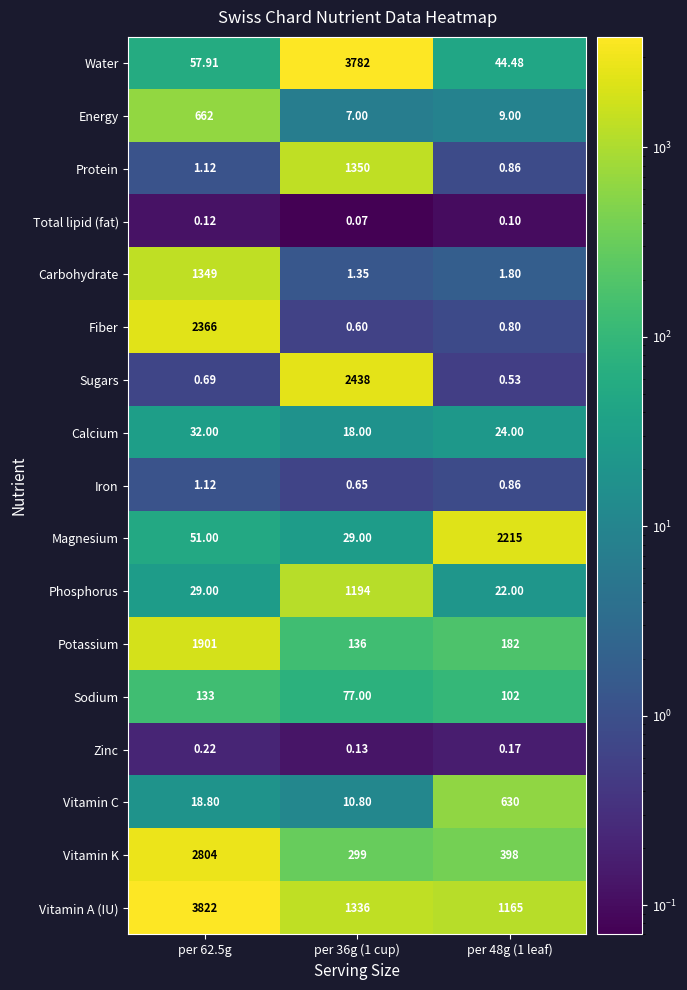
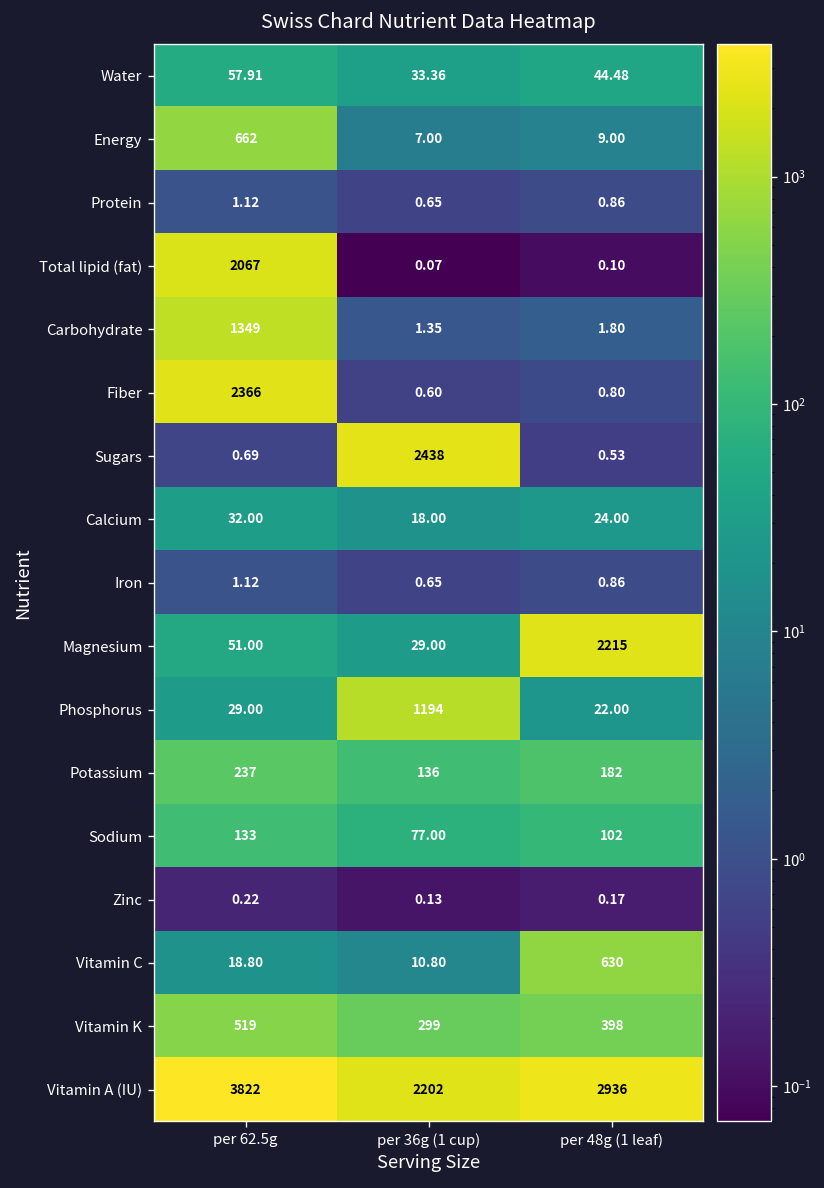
Water, per 36g (1 cup): 3782 -> 33.36
Protein, per 36g (1 cup): 1350 -> 0.65
Total lipid (fat), per 62.5g: 0.12 -> 2067
Potassium, per 62.5g: 1901 -> 237
Vitamin K, per 62.5g: 2804 -> 519
Vitamin A (IU), per 36g (1 cup): 1336 -> 2202
Vitamin A (IU), per 48g (1 leaf): 1165 -> 2936
